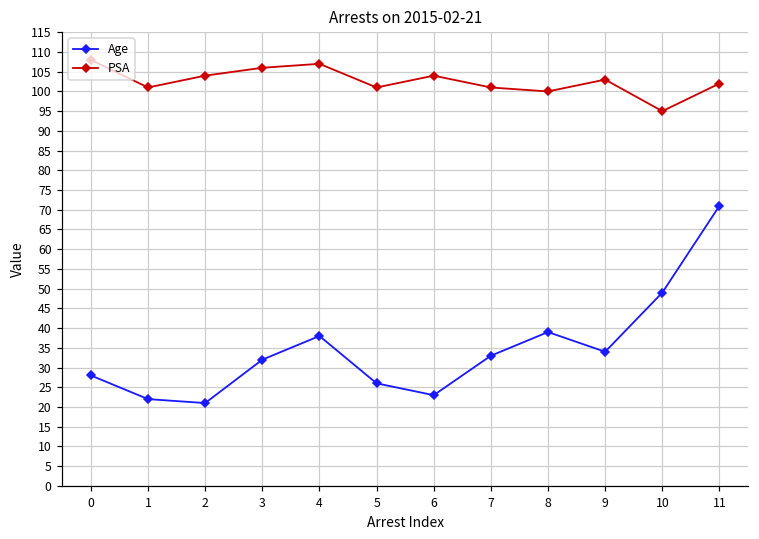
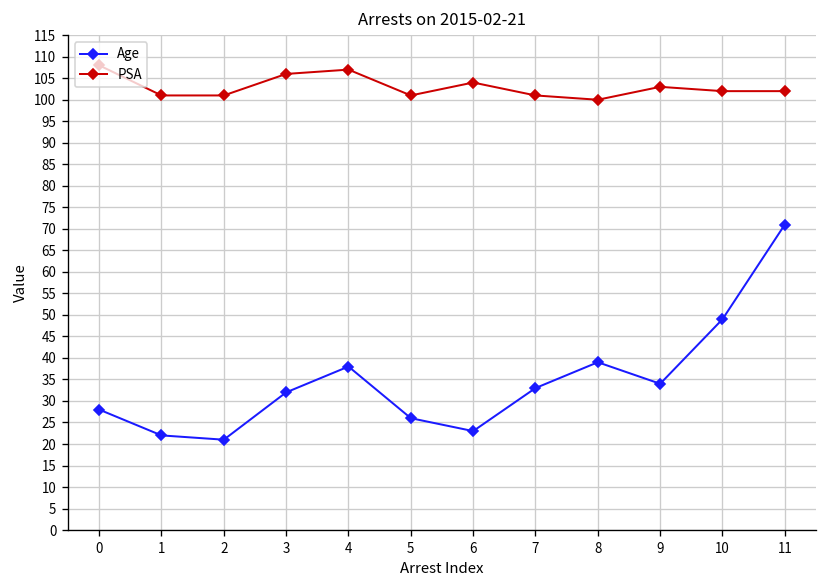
PSA, 2: 104 -> 101
PSA, 10: 95 -> 102
